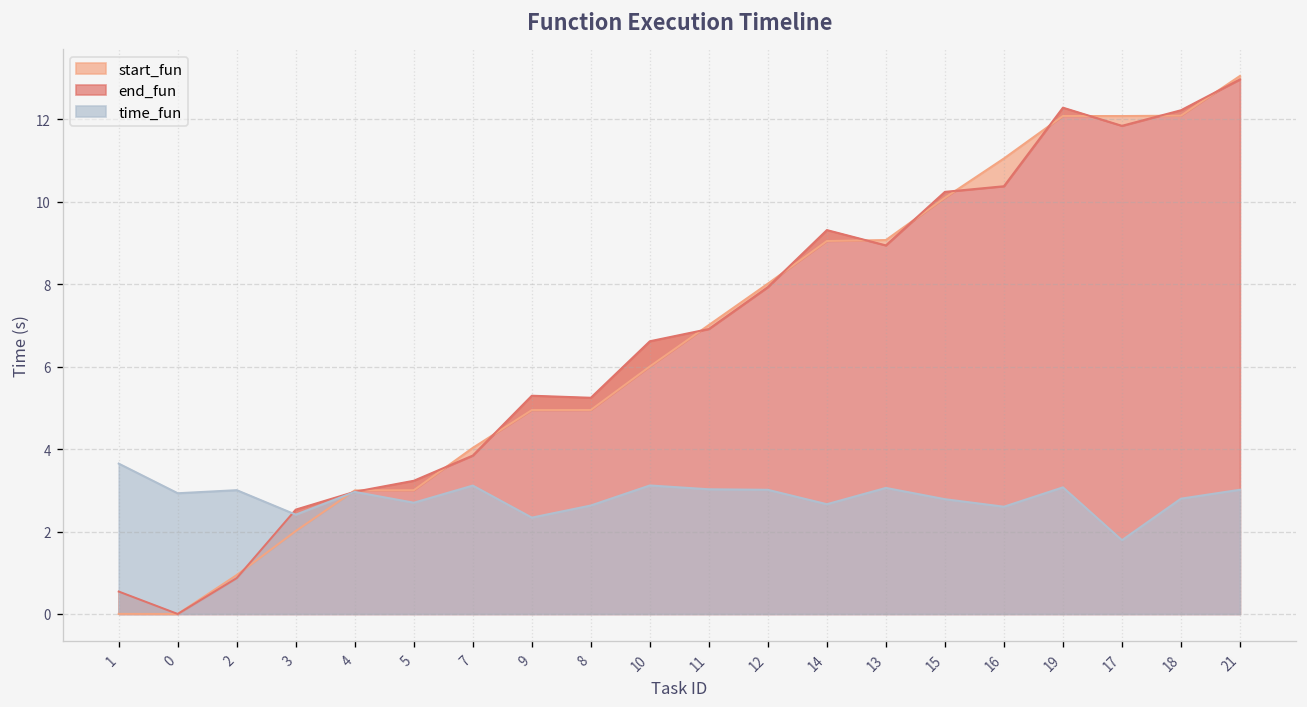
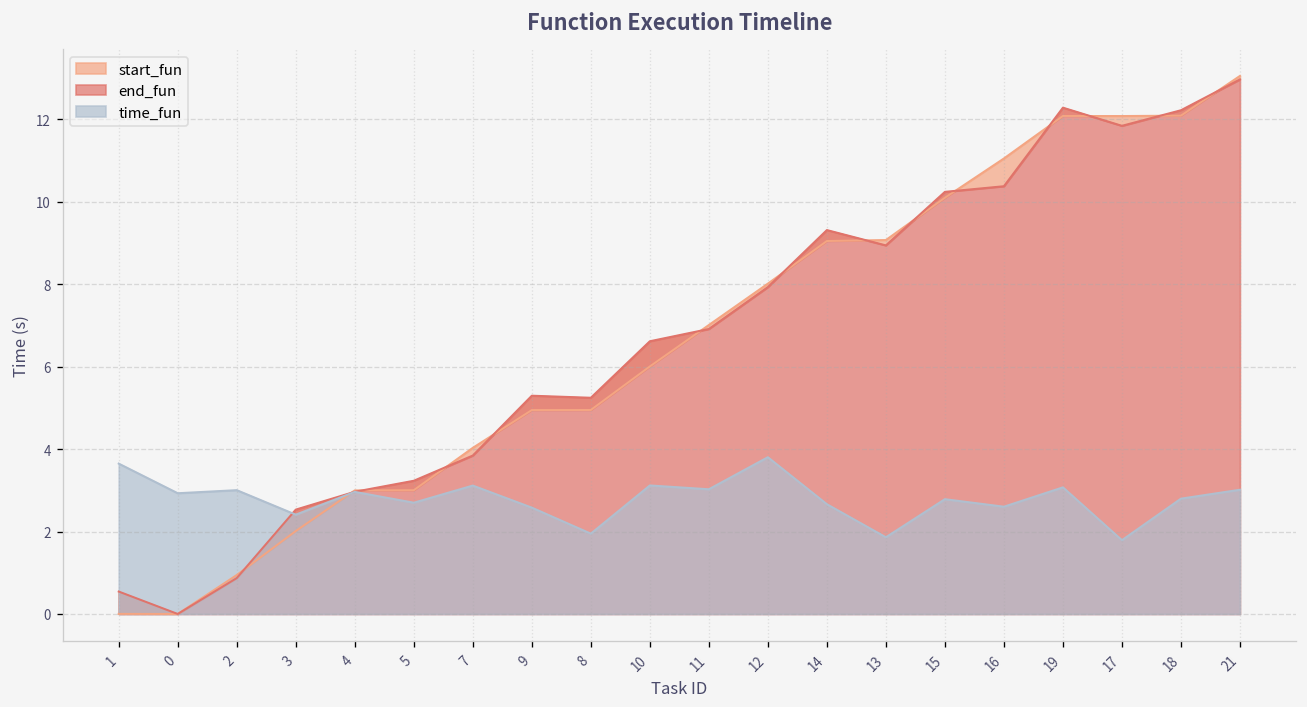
time_fun, 9: 2.3 -> 2.6
time_fun, 8: 2.6 -> 1.9
time_fun, 12: 3.0 -> 3.8
time_fun, 13: 3.1 -> 1.9
